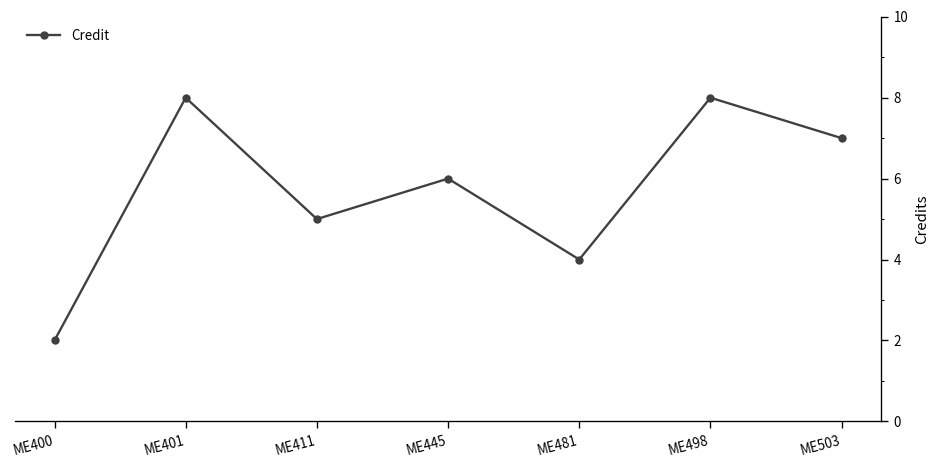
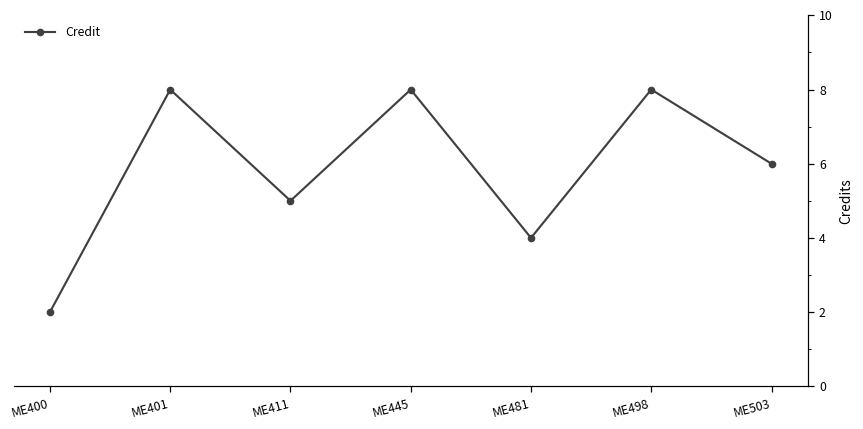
ME445: 6 -> 8
ME503: 7 -> 6
